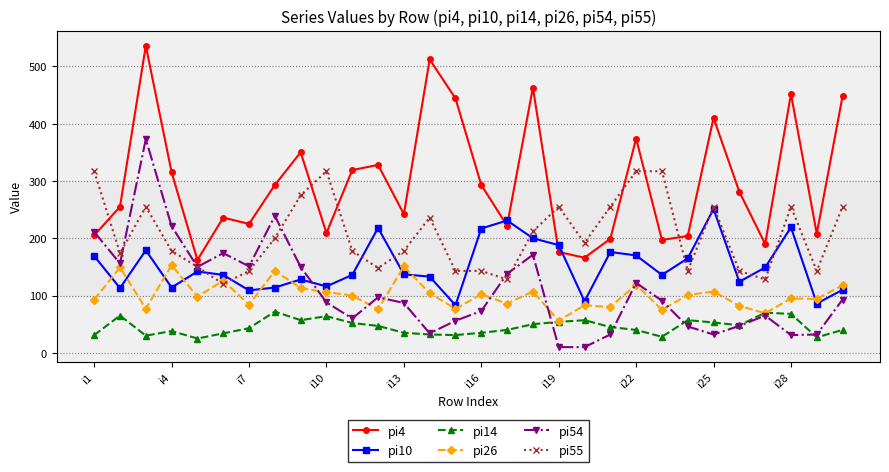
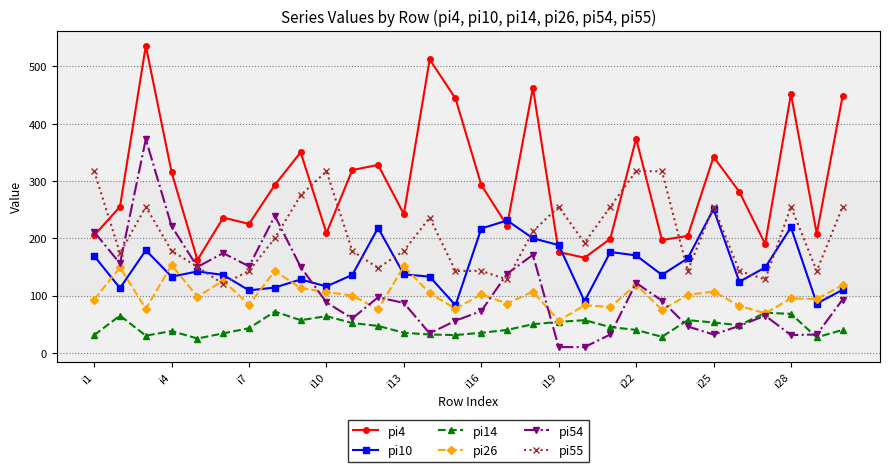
pi10, i4: 110 -> 130
pi4, i25: 410 -> 340
